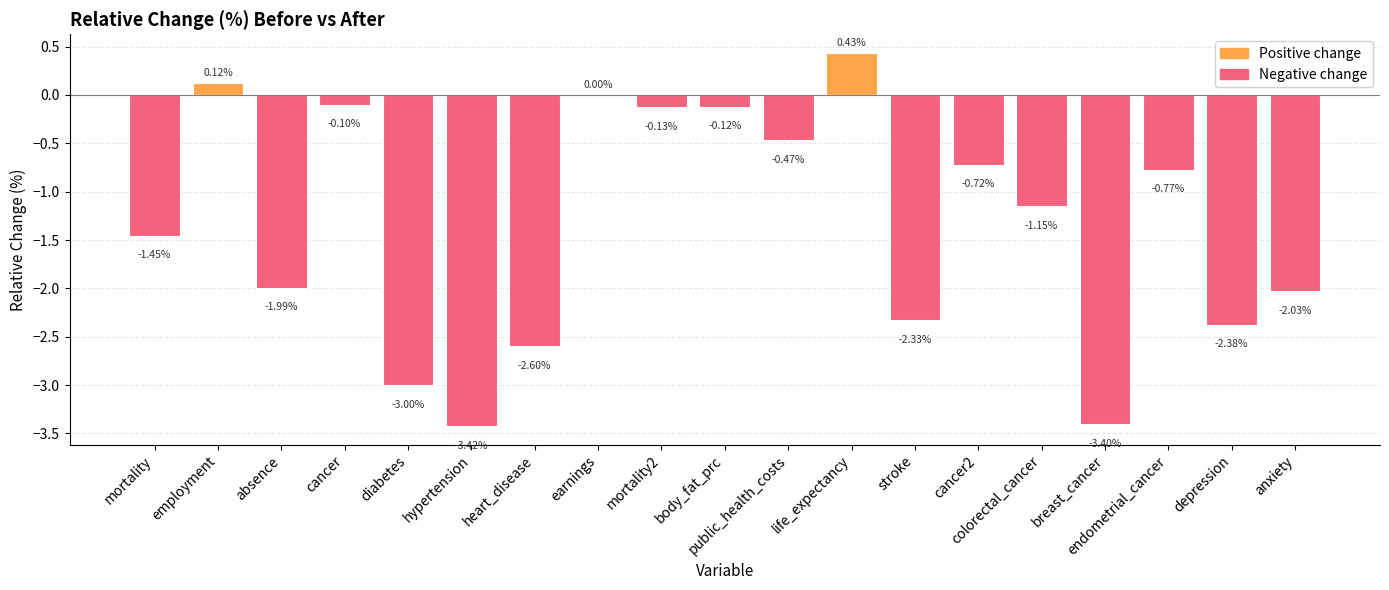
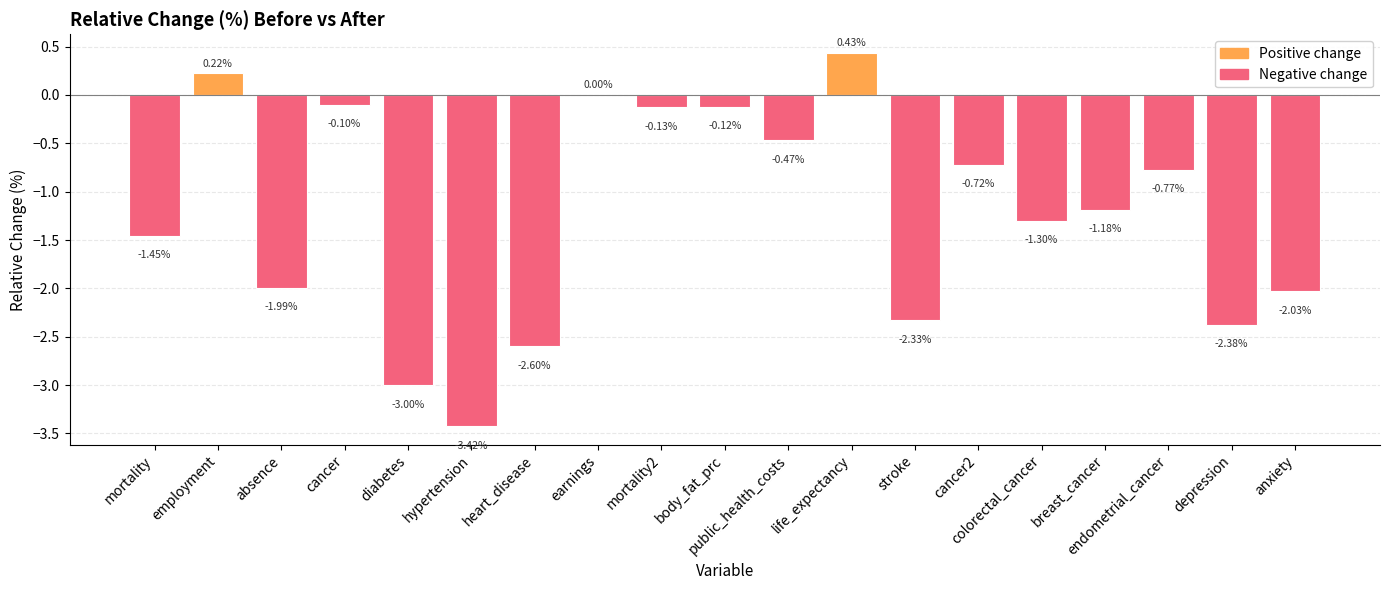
employment: 0.12% -> 0.22%
colorectal_cancer: -1.15% -> -1.30%
breast_cancer: -3.40% -> -1.18%
